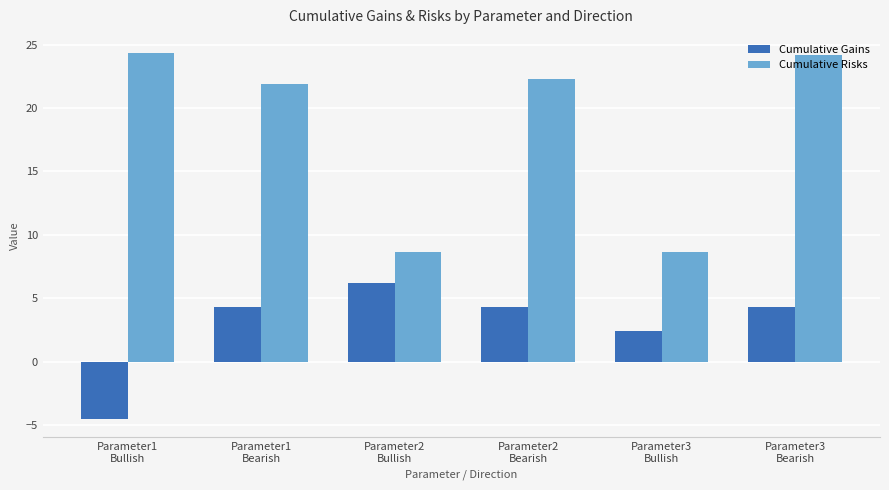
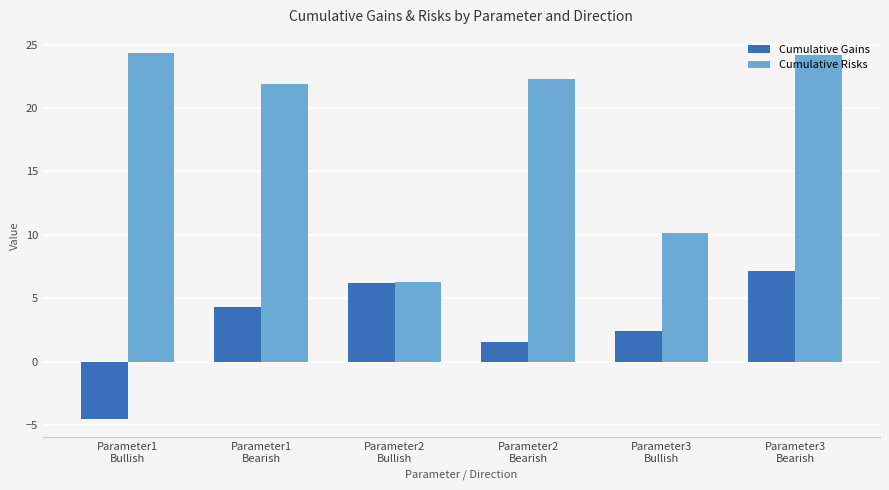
Cumulative Risks, Parameter2 Bullish: 8.7 -> 6.3
Cumulative Gains, Parameter2 Bearish: 4.3 -> 1.6
Cumulative Risks, Parameter3 Bullish: 8.7 -> 10.2
Cumulative Gains, Parameter3 Bearish: 4.3 -> 7.1
